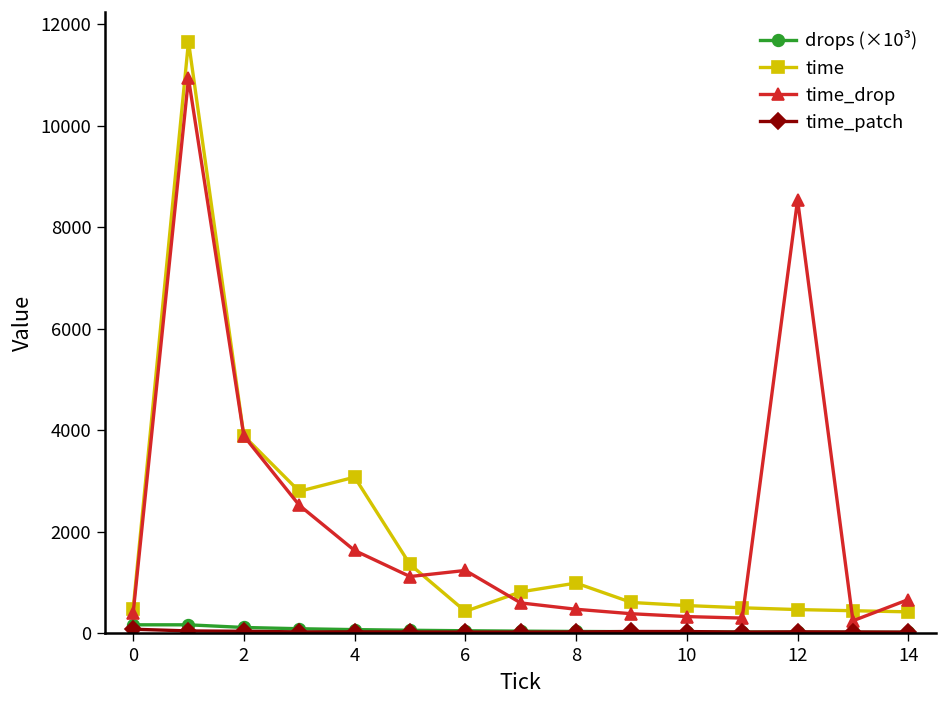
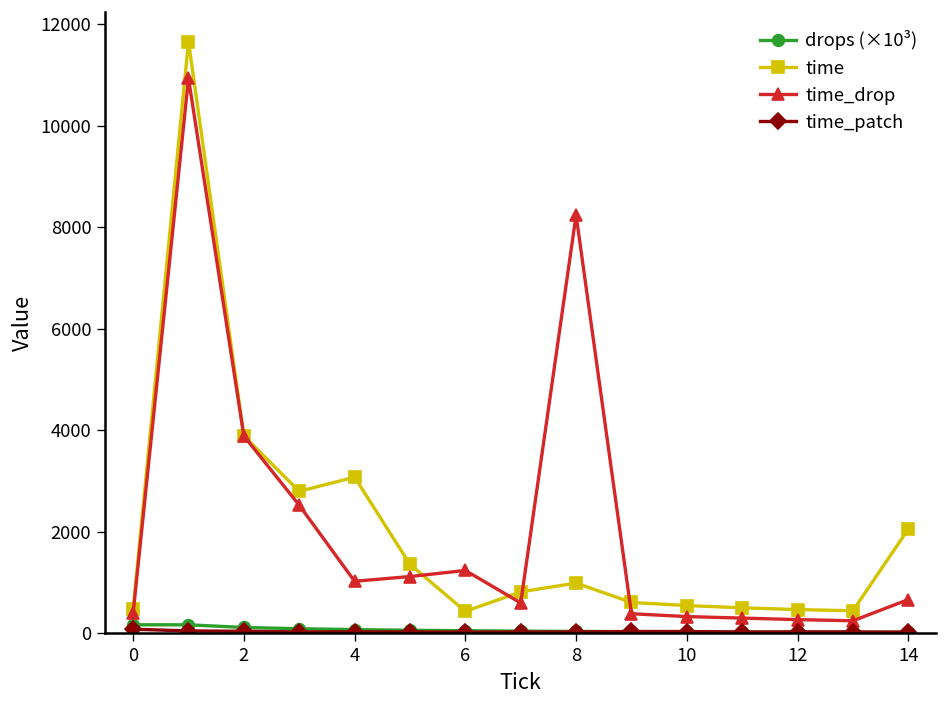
time_drop, 4: 1600 -> 1000
time_drop, 8: 500 -> 8200
time_drop, 12: 8500 -> 300
time, 14: 400 -> 2100
